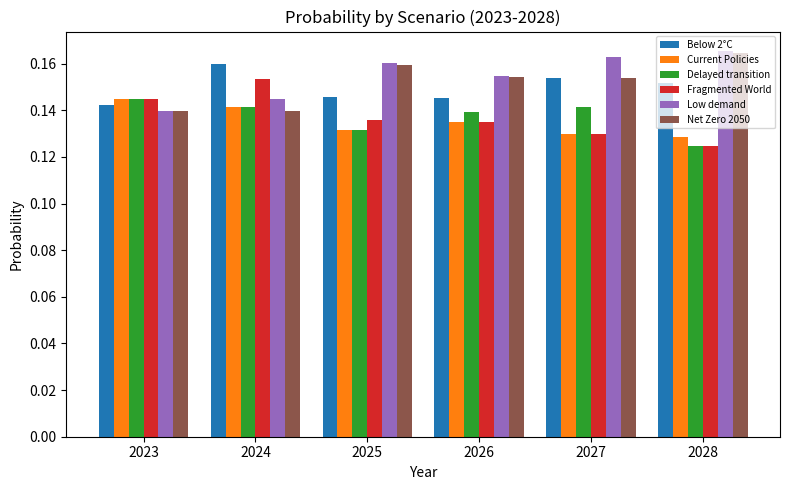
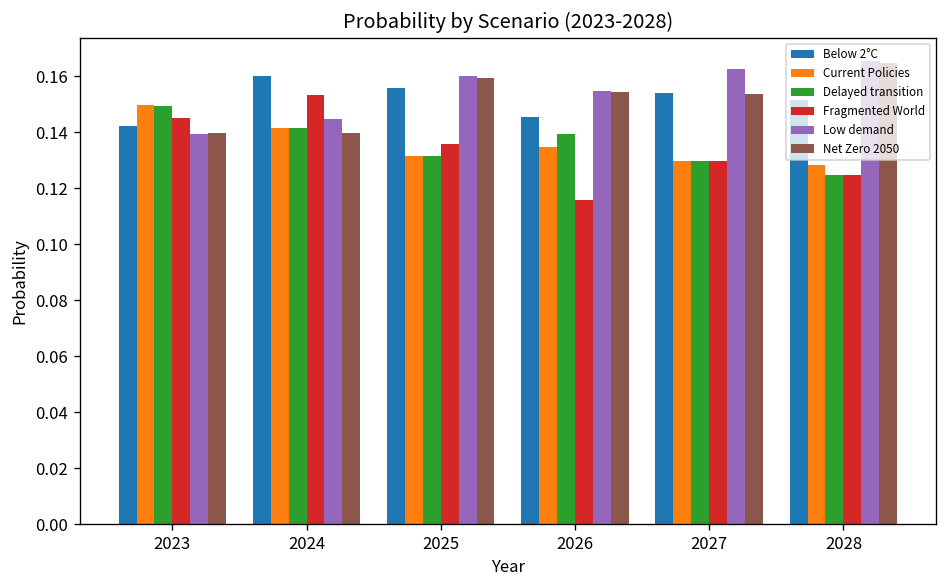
Current Policies, 2023: 0.145 -> 0.150
Delayed transition, 2023: 0.145 -> 0.149
Below 2°C, 2025: 0.146 -> 0.156
Fragmented World, 2026: 0.135 -> 0.116
Delayed transition, 2027: 0.141 -> 0.130
